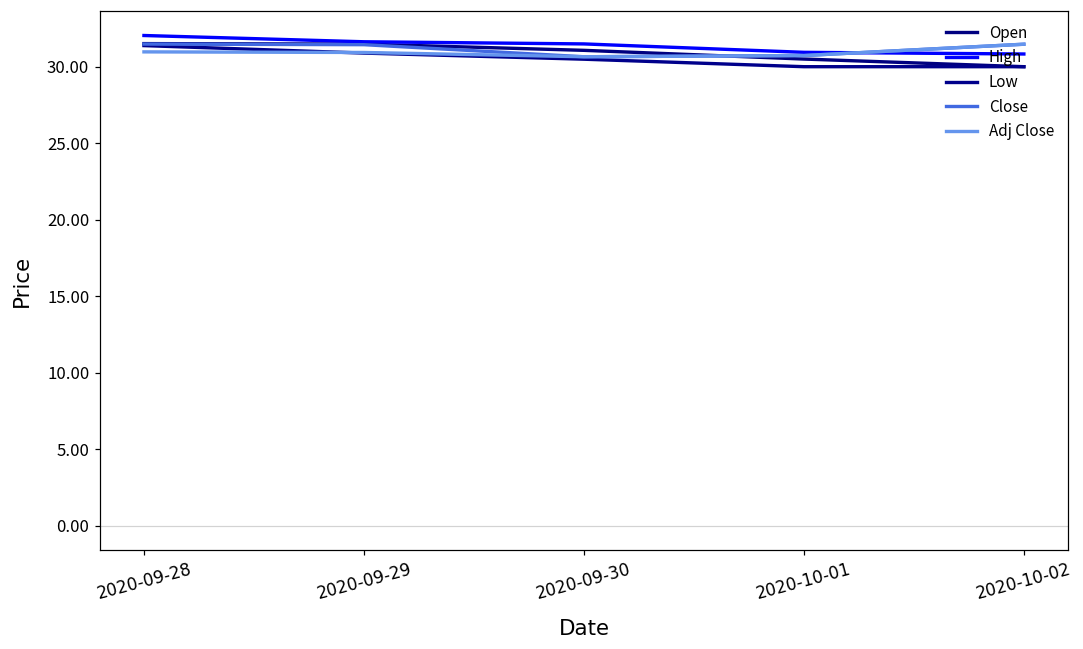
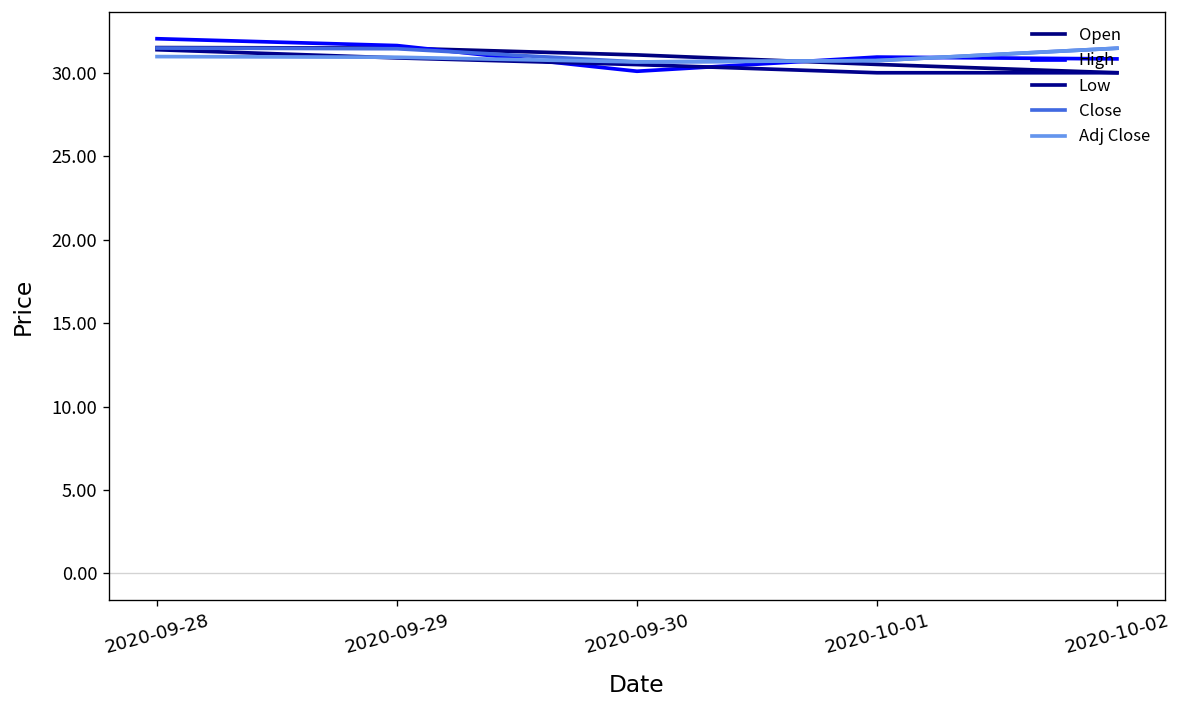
High, 2020-09-30: 31.5 -> 30.1
